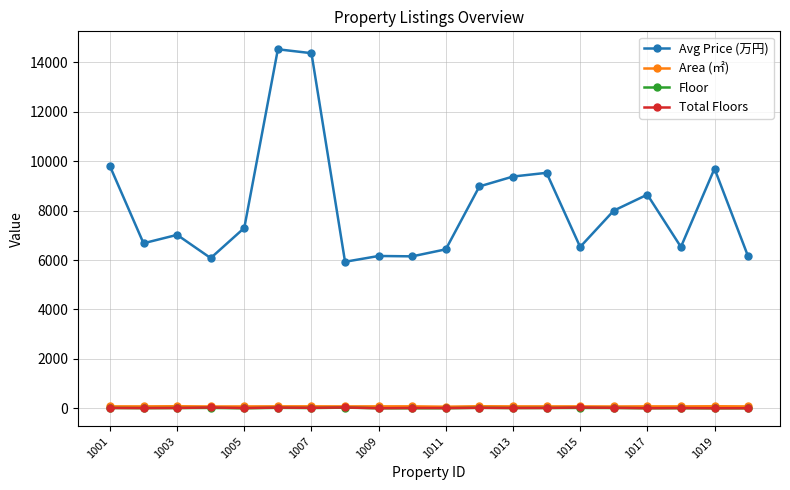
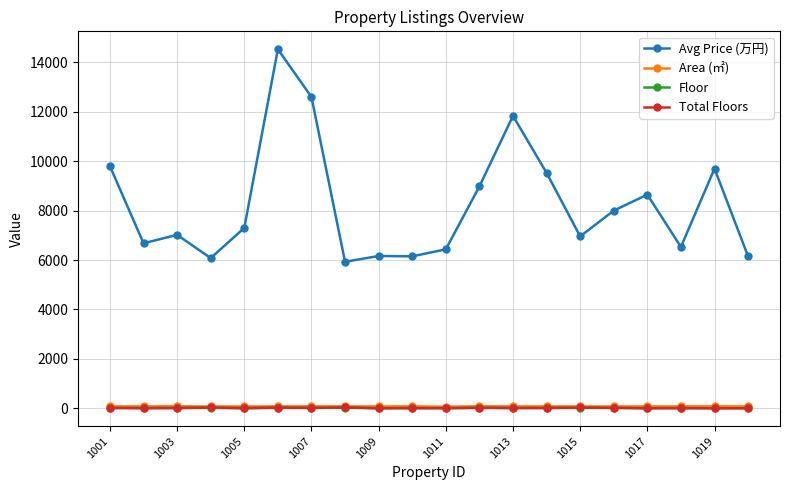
Avg Price (万円), 1007: 14400 -> 12600
Avg Price (万円), 1013: 9400 -> 11800
Avg Price (万円), 1015: 6500 -> 7000
